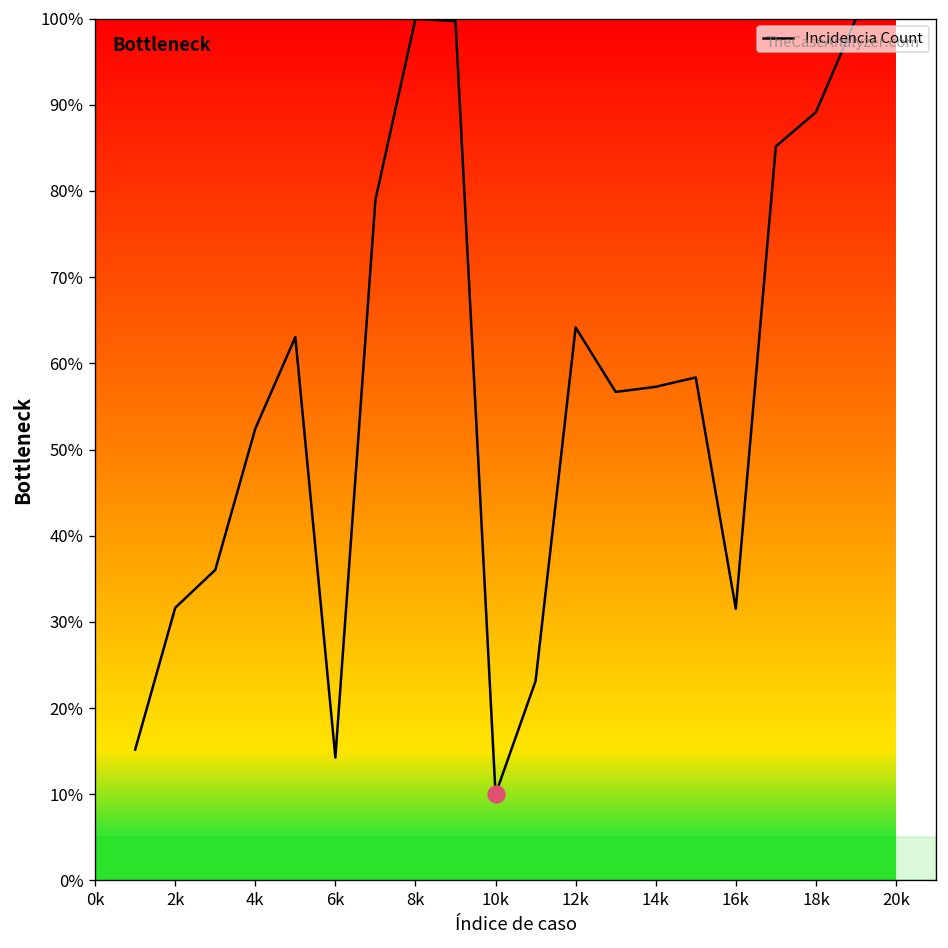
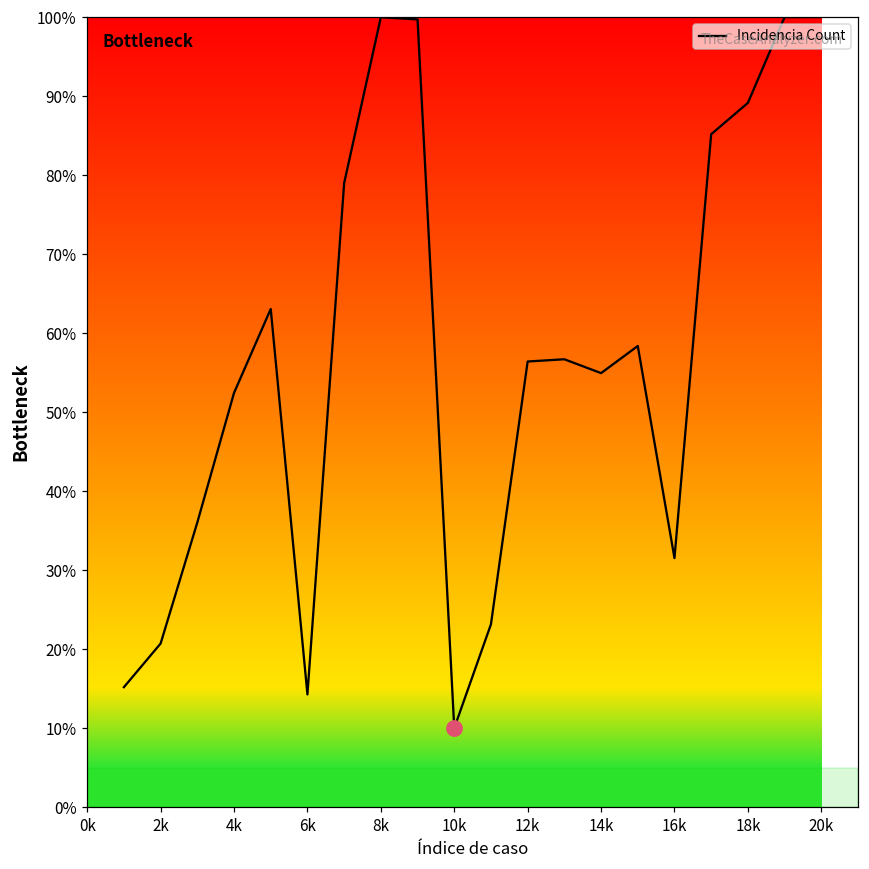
Incidencia Count, 2k: 32% -> 21%
Incidencia Count, 12k: 64% -> 56%
Incidencia Count, 14k: 57% -> 55%
